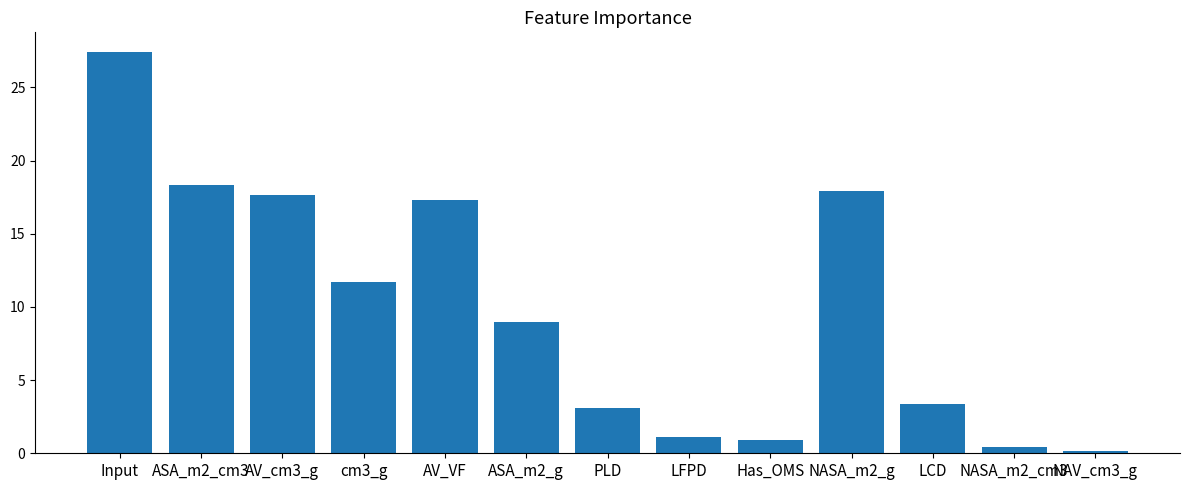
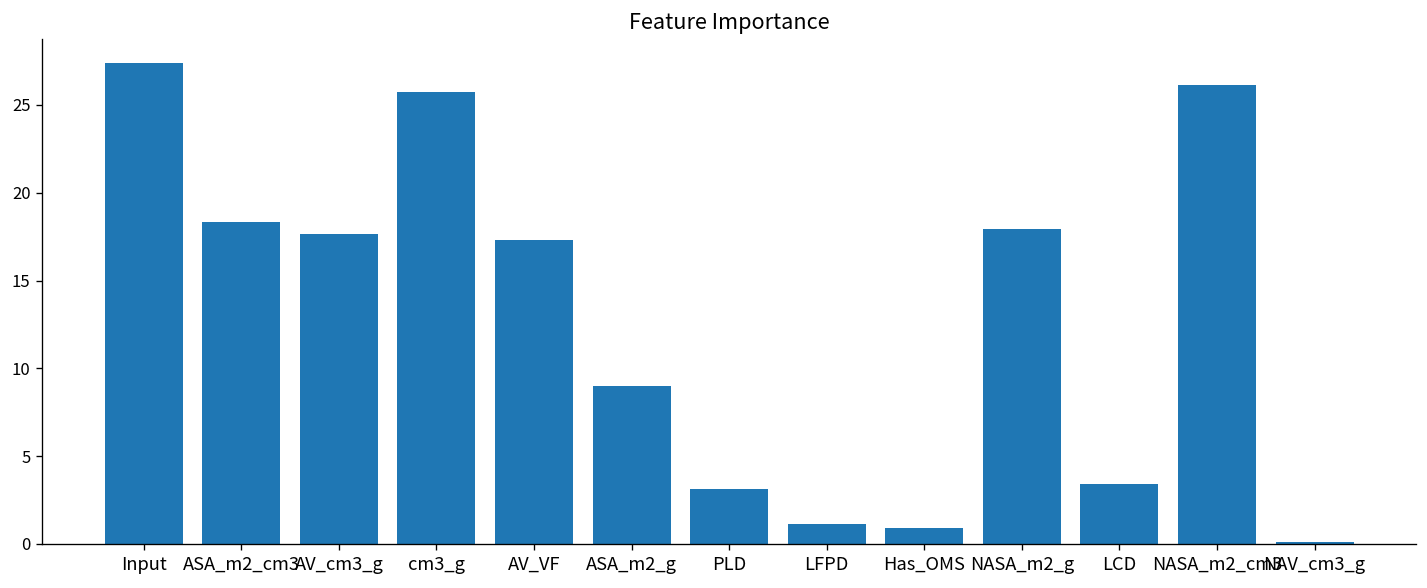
cm3_g: 11.7 -> 25.8
NASA_m2_cm3: 0.4 -> 26.1
